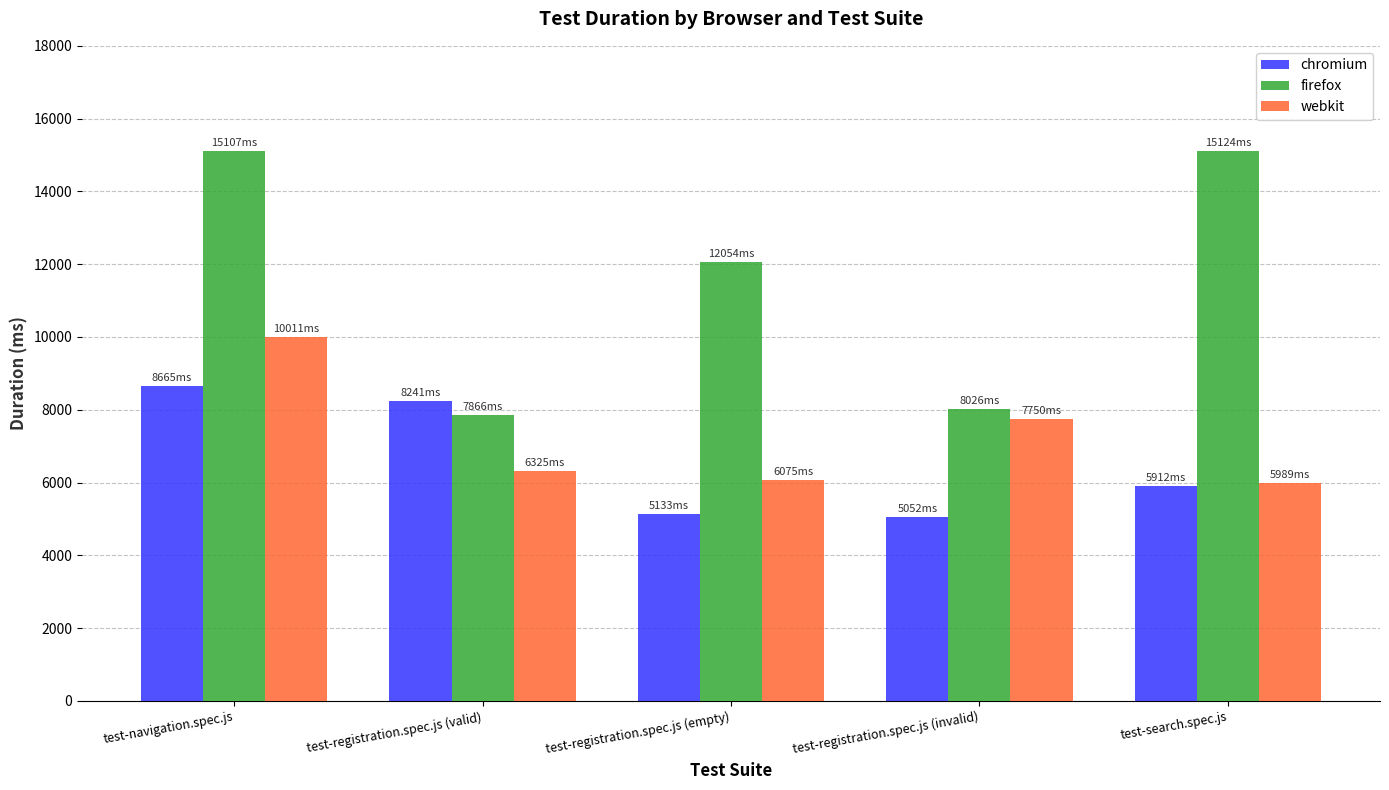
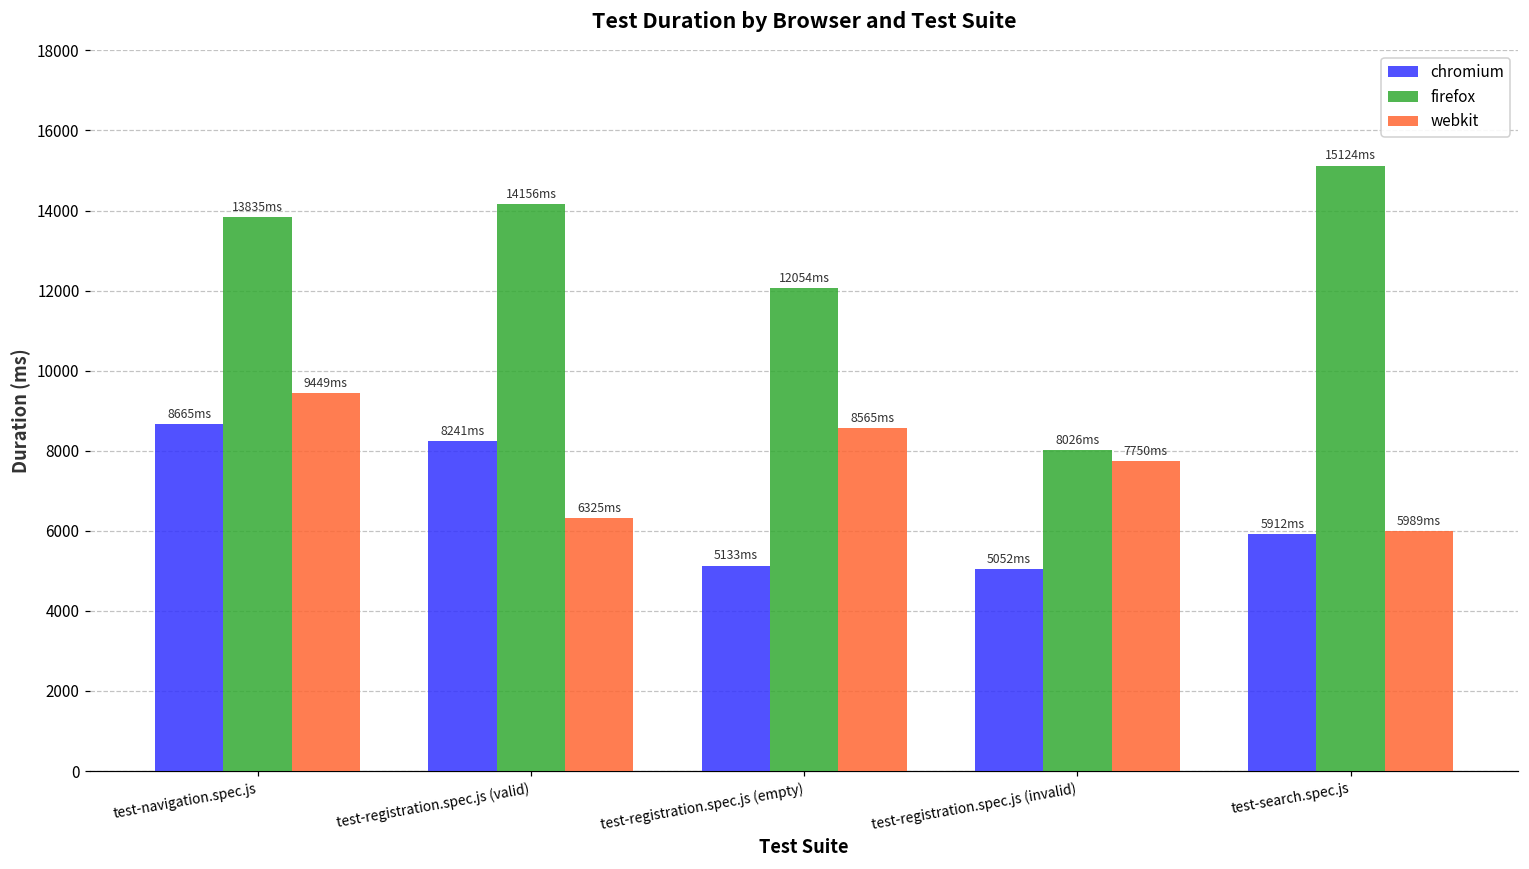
firefox, test-navigation.spec.js: 15107 -> 13835
webkit, test-navigation.spec.js: 10011 -> 9449
firefox, test-registration.spec.js (valid): 7866 -> 14156
webkit, test-registration.spec.js (empty): 6075 -> 8565
